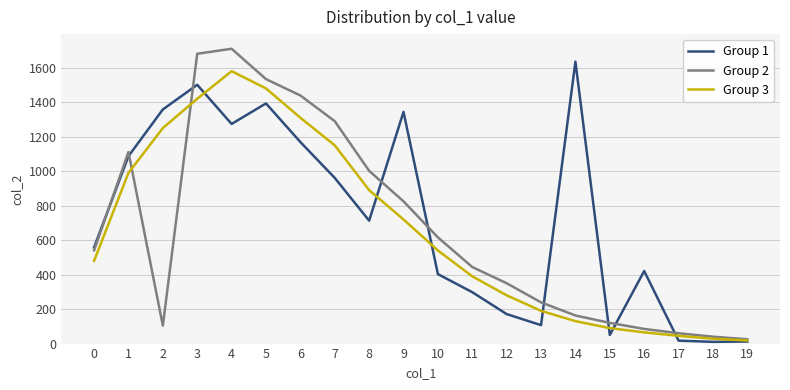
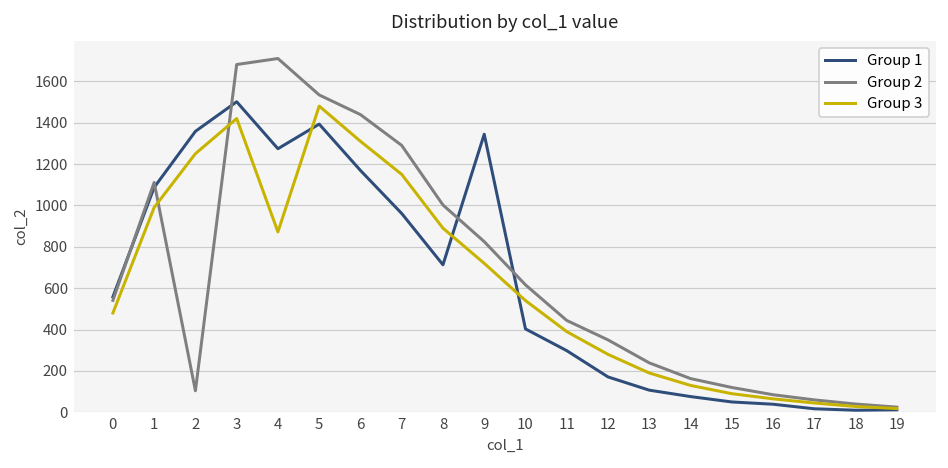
Group 3, 4: 1580 -> 870
Group 1, 14: 1640 -> 80
Group 1, 16: 420 -> 40
